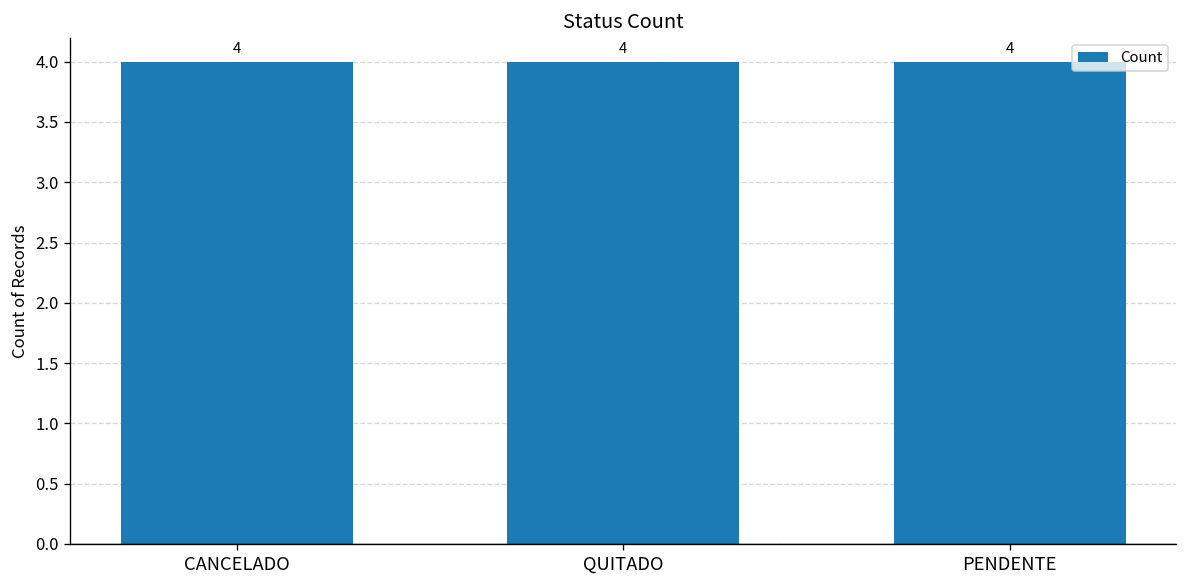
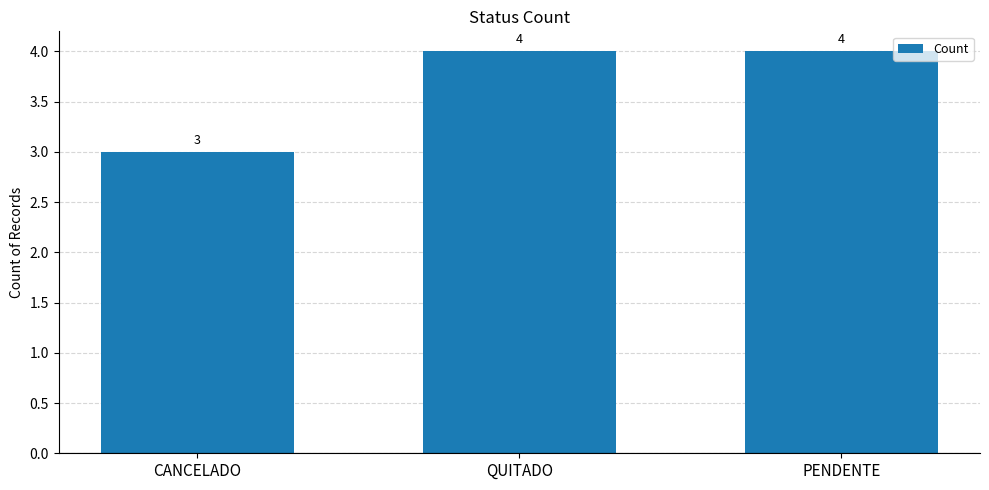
CANCELADO: 4 -> 3
